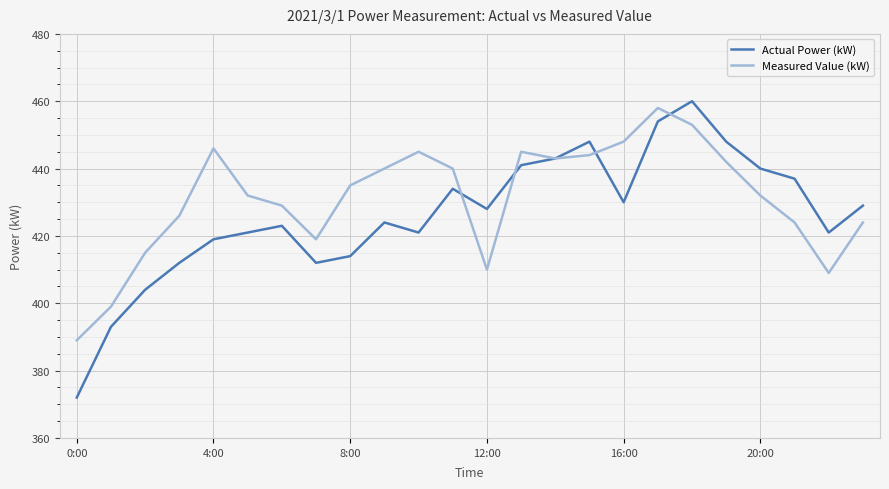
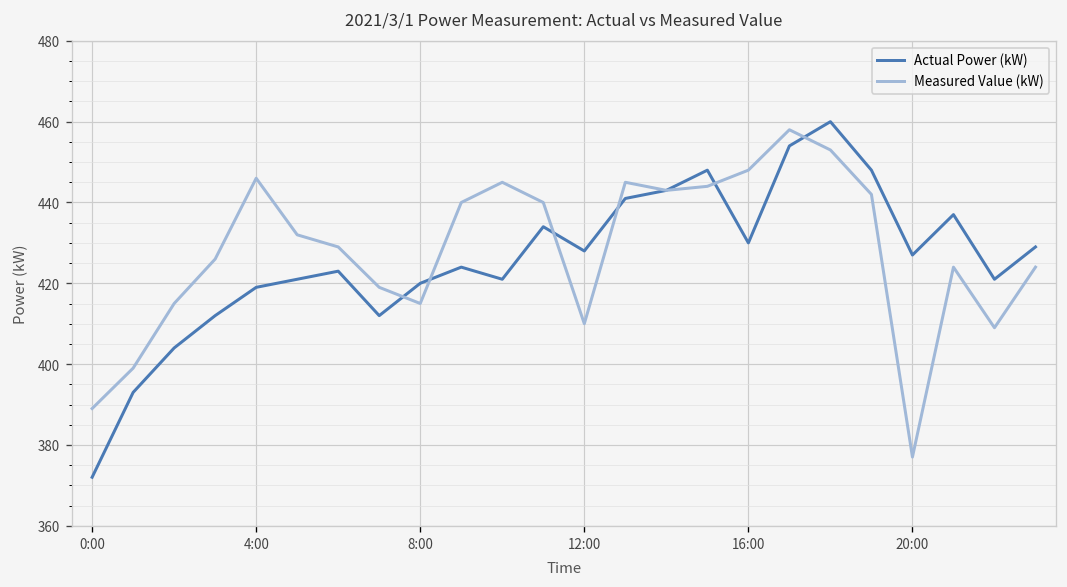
Actual Power (kW), 8:00: 414 -> 420
Measured Value (kW), 8:00: 435 -> 415
Actual Power (kW), 20:00: 440 -> 427
Measured Value (kW), 20:00: 432 -> 377
